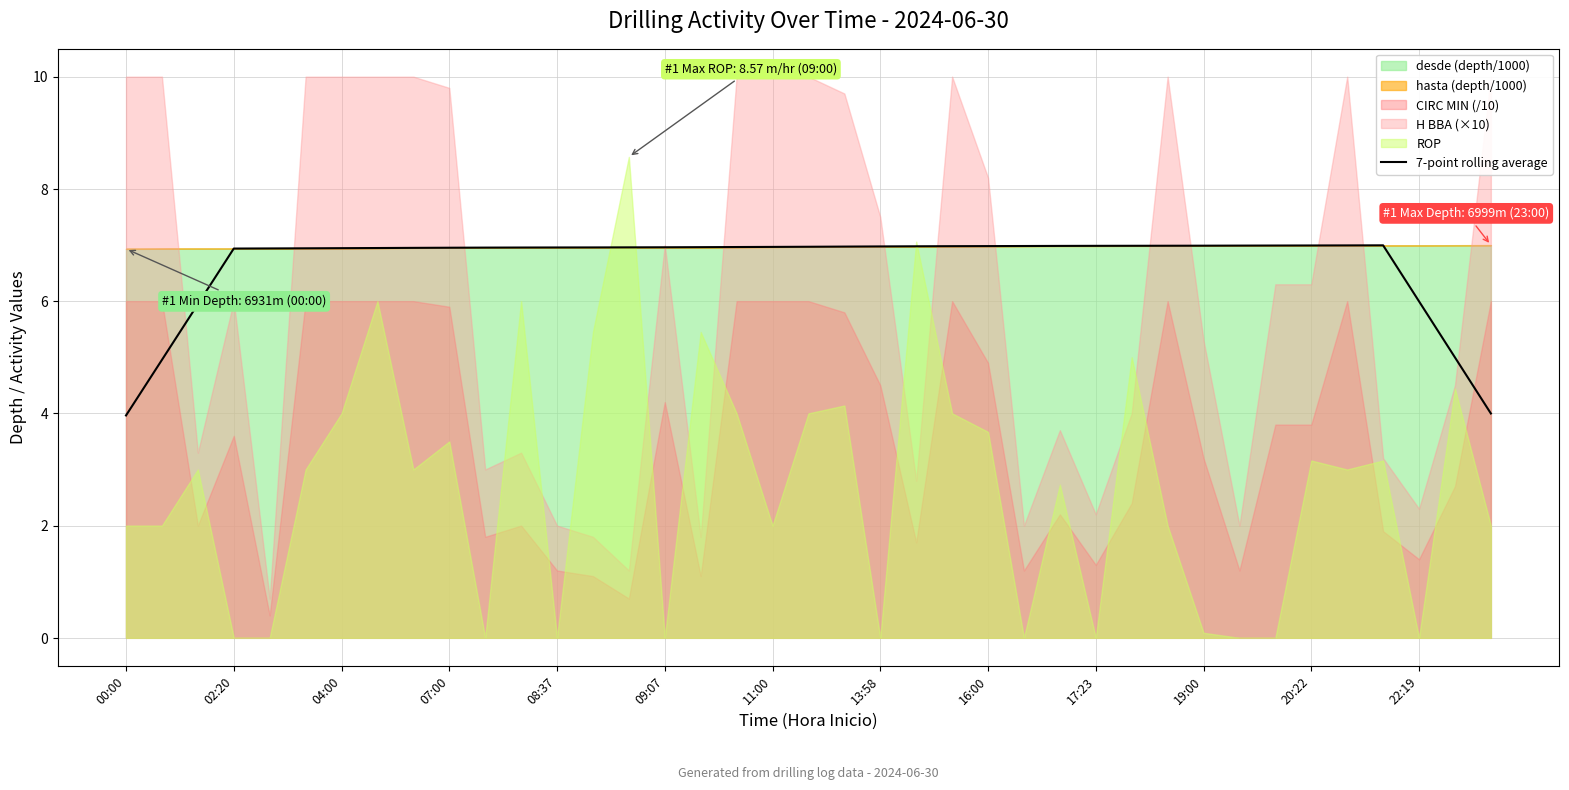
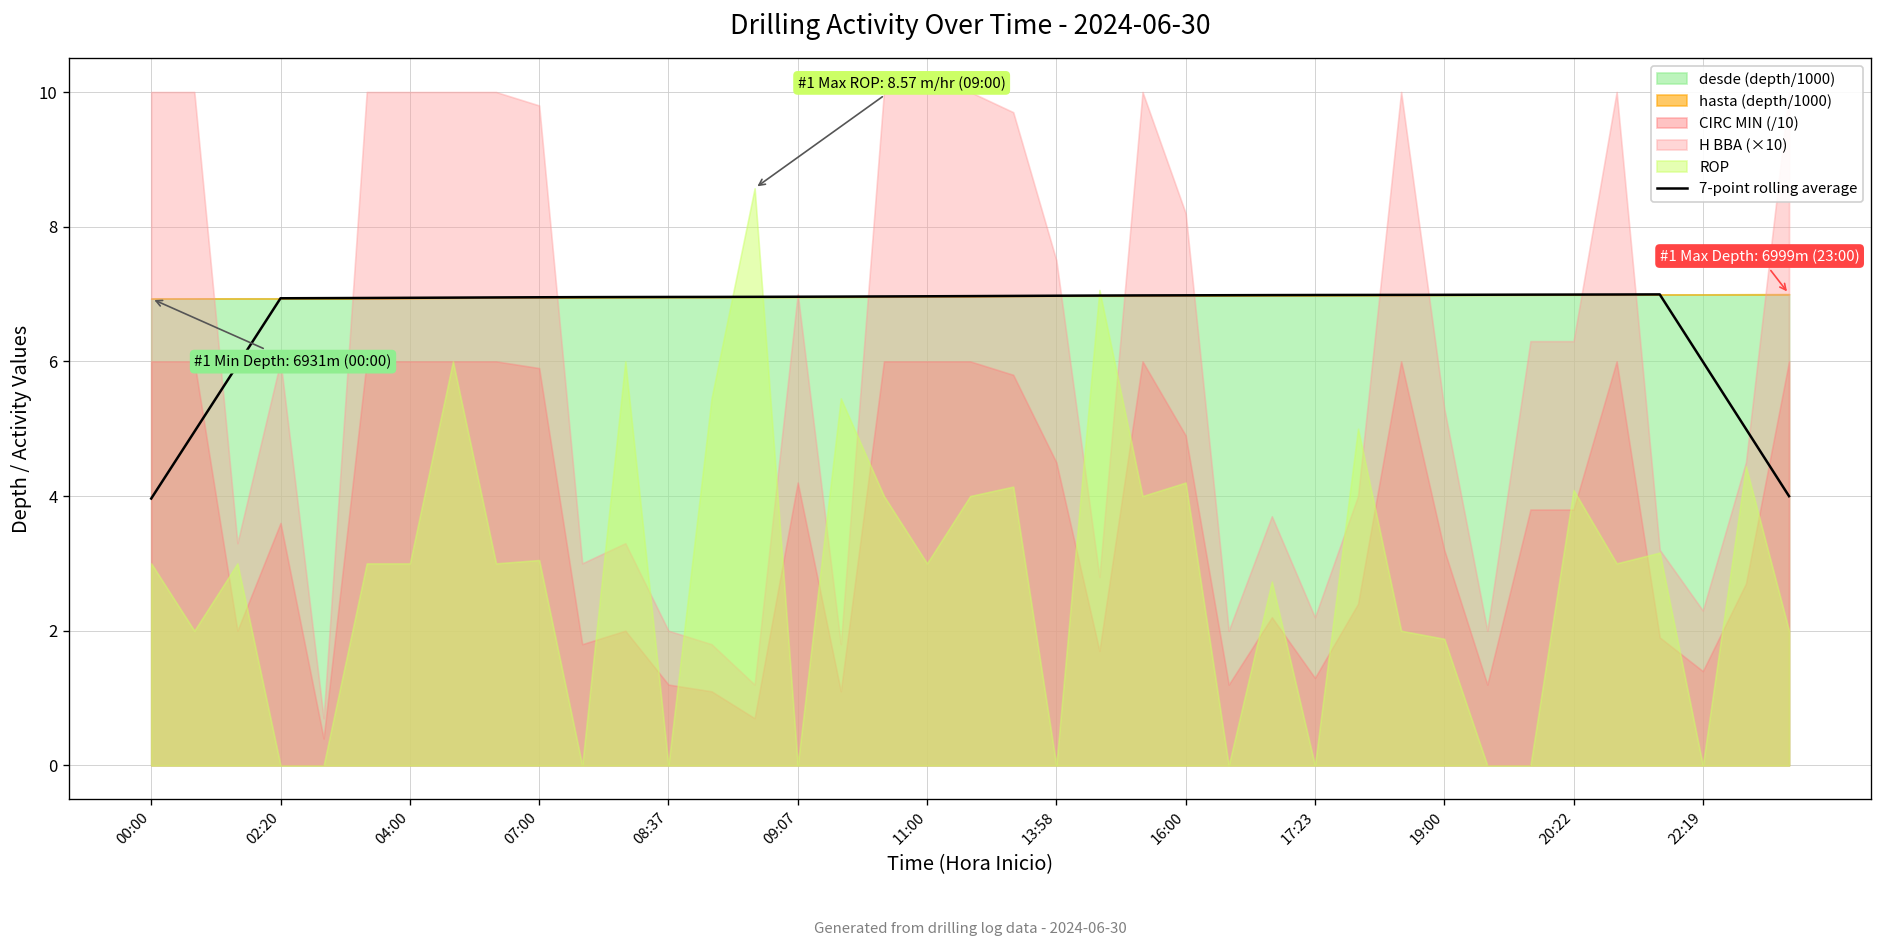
ROP, 00:00: 2 -> 3
ROP, 04:00: 4 -> 3
ROP, 07:00: 3.5 -> 3.1
ROP, 11:00: 2 -> 3
ROP, 16:00: 3.7 -> 4.2
ROP, 19:00: 0.1 -> 1.9
ROP, 20:22: 3.2 -> 4.1
